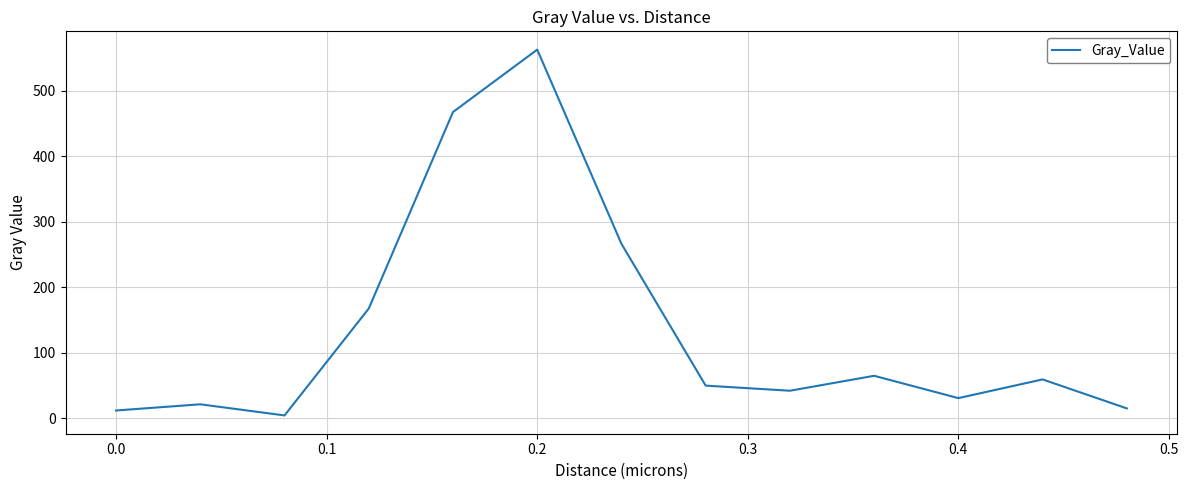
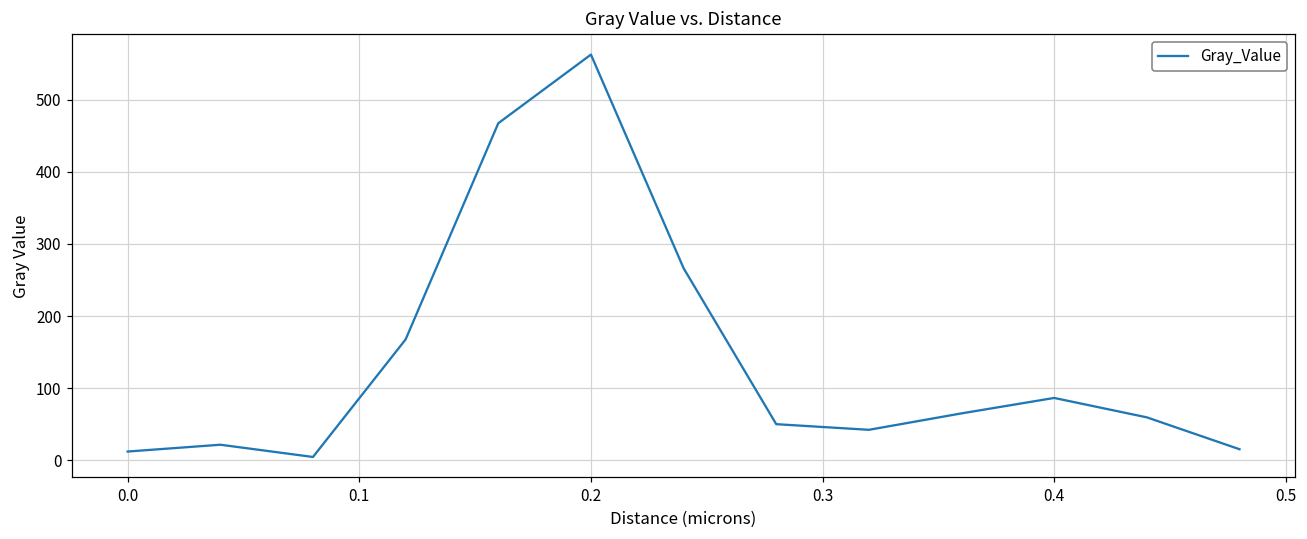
0.4: 30 -> 90
